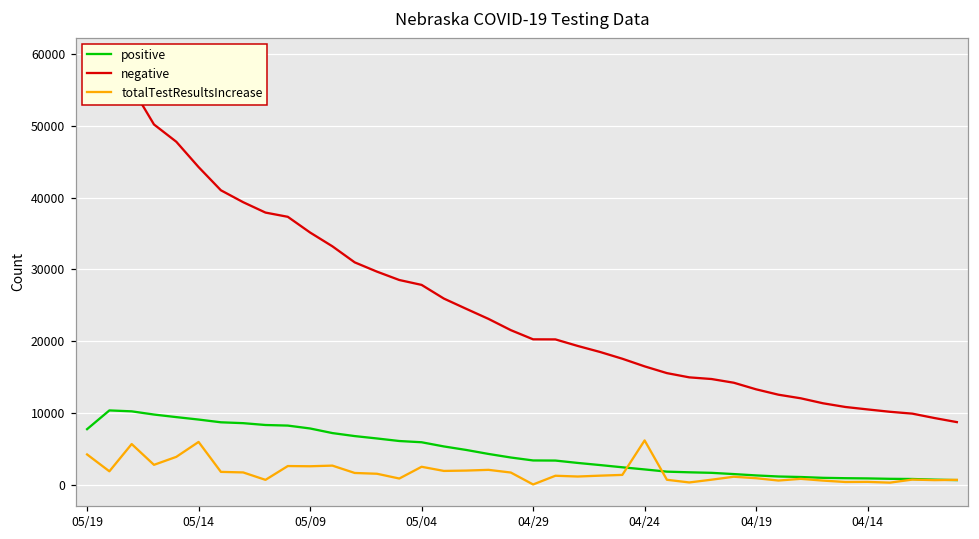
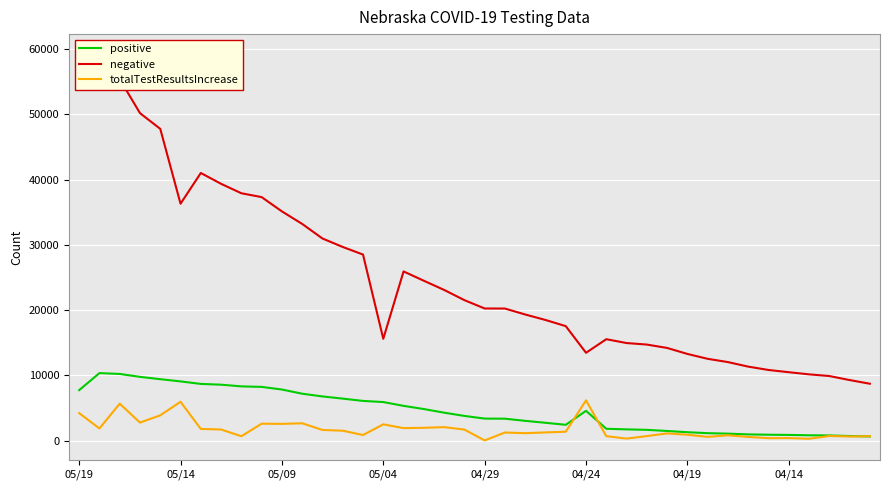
negative, 05/14: 44000 -> 36000
negative, 05/04: 28000 -> 16000
positive, 04/24: 2000 -> 5000
negative, 04/24: 16000 -> 13000
